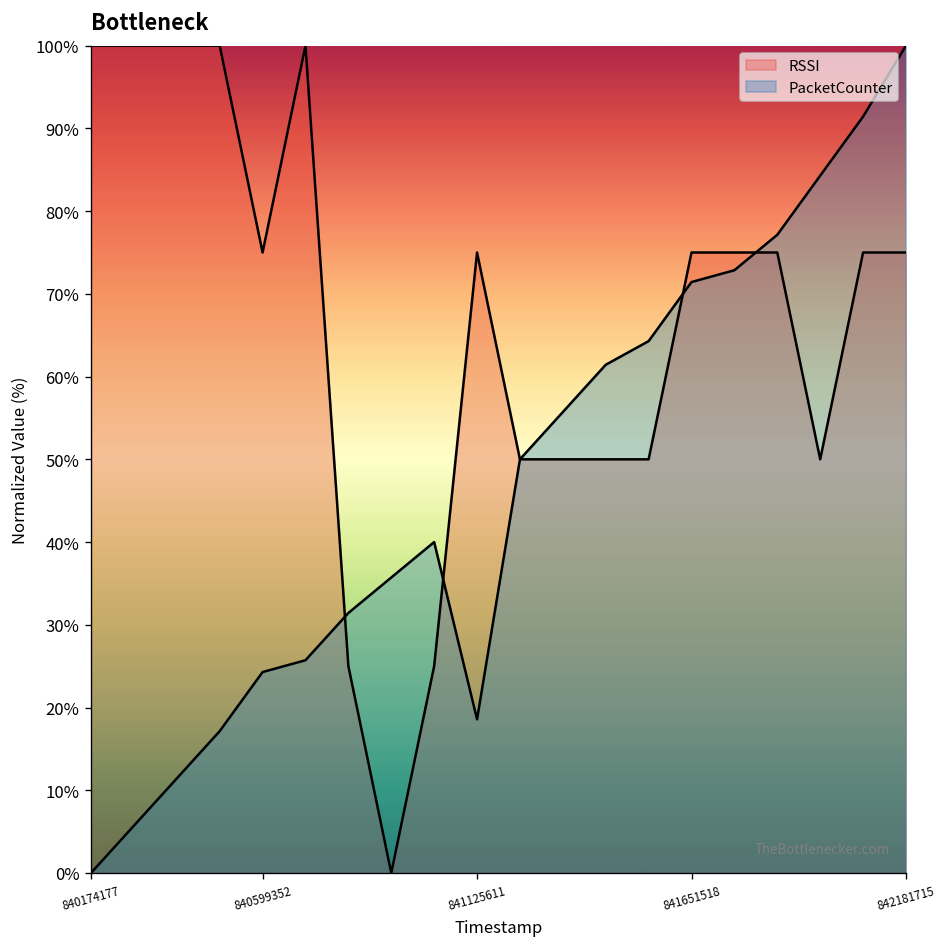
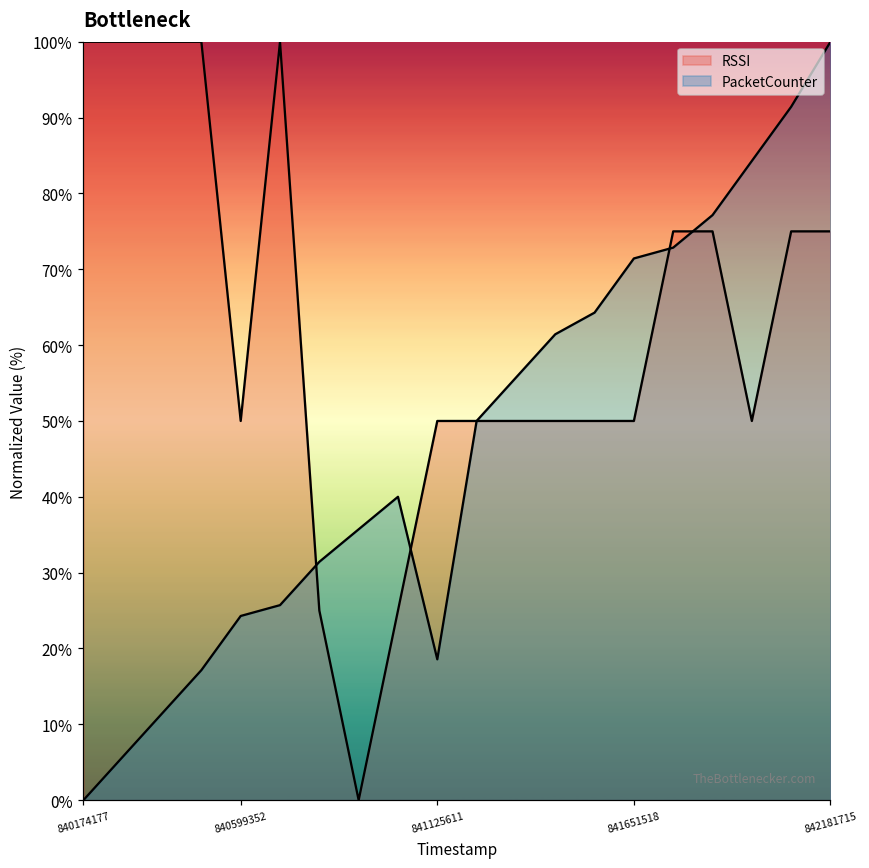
RSSI, 840599352: 75% -> 50%
RSSI, 841125611: 75% -> 50%
RSSI, 841651518: 75% -> 50%
